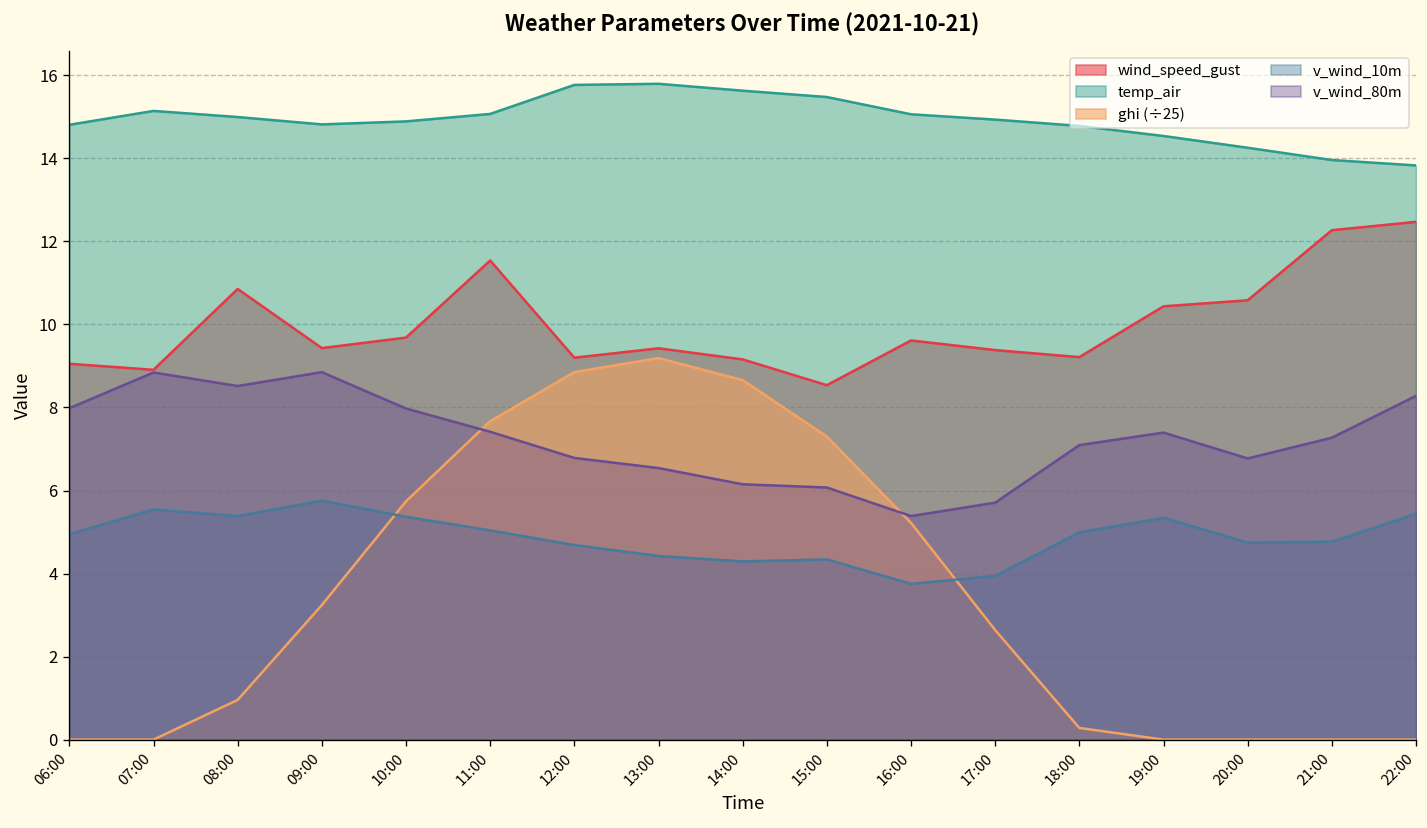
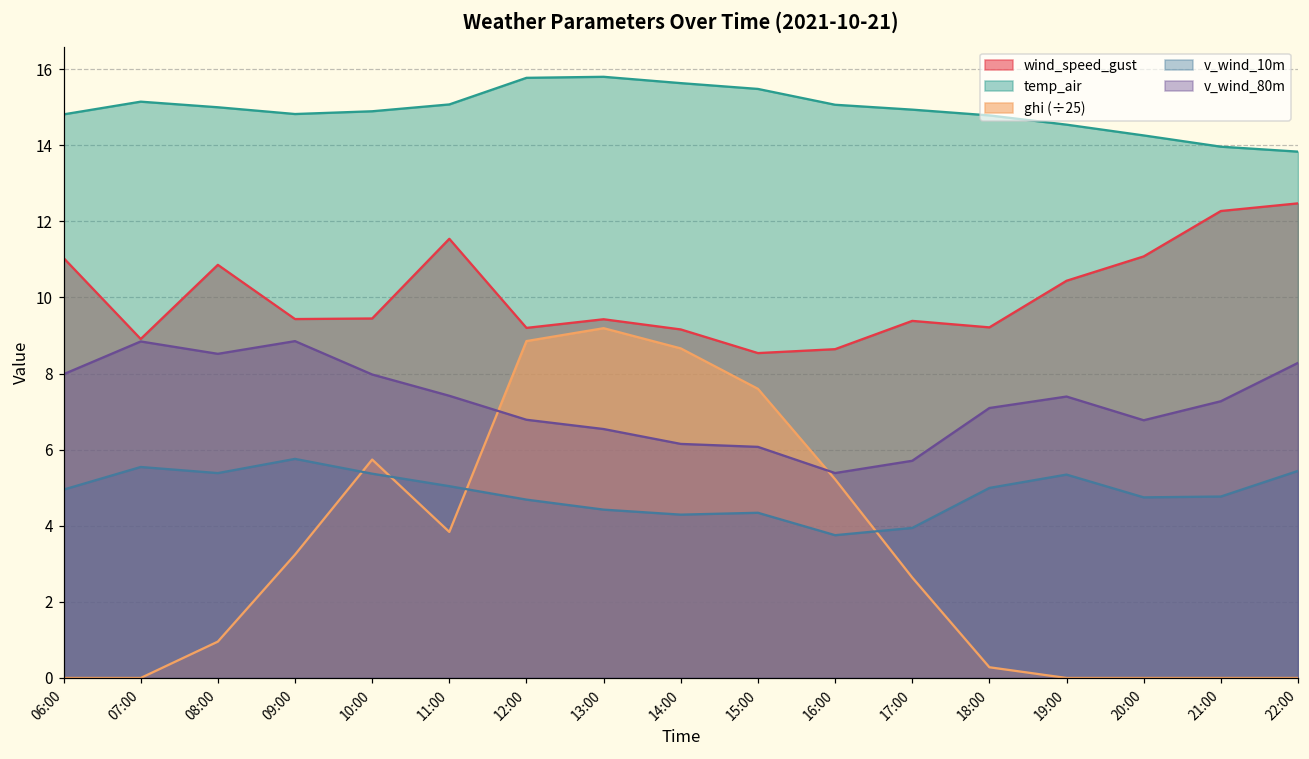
wind_speed_gust, 06:00: 9.1 -> 11.0
wind_speed_gust, 10:00: 9.7 -> 9.4
ghi (÷25), 11:00: 7.7 -> 3.8
ghi (÷25), 15:00: 7.3 -> 7.6
wind_speed_gust, 16:00: 9.6 -> 8.6
wind_speed_gust, 20:00: 10.6 -> 11.1
